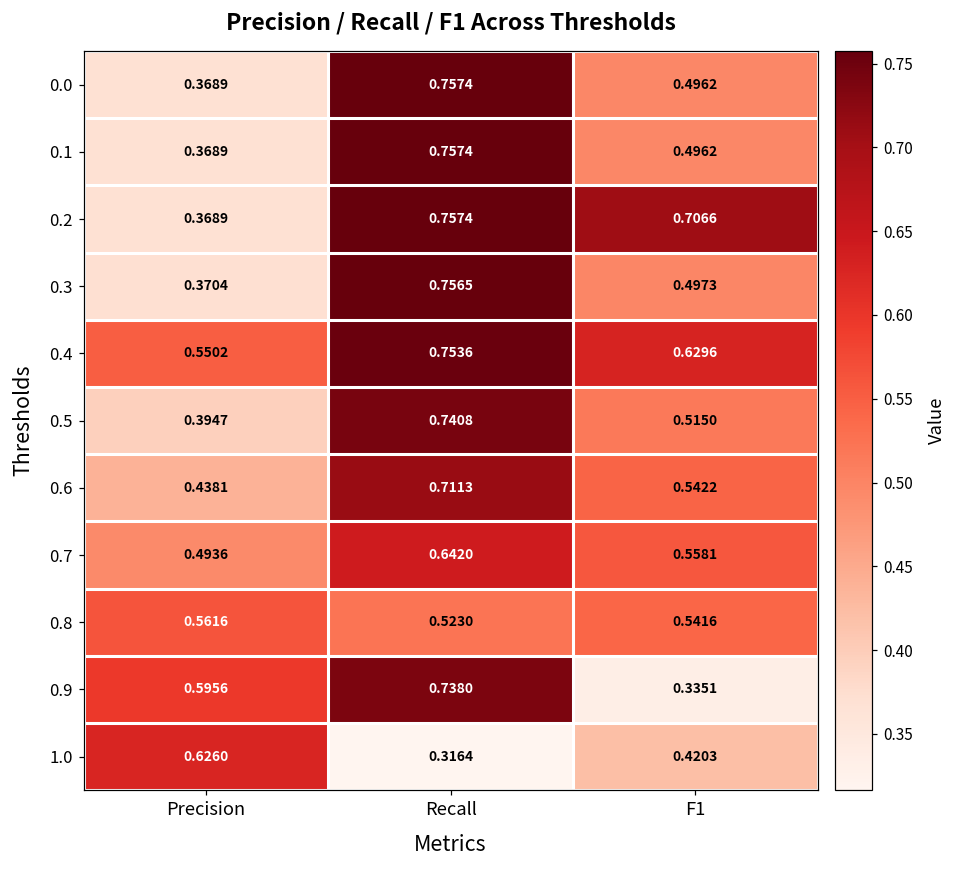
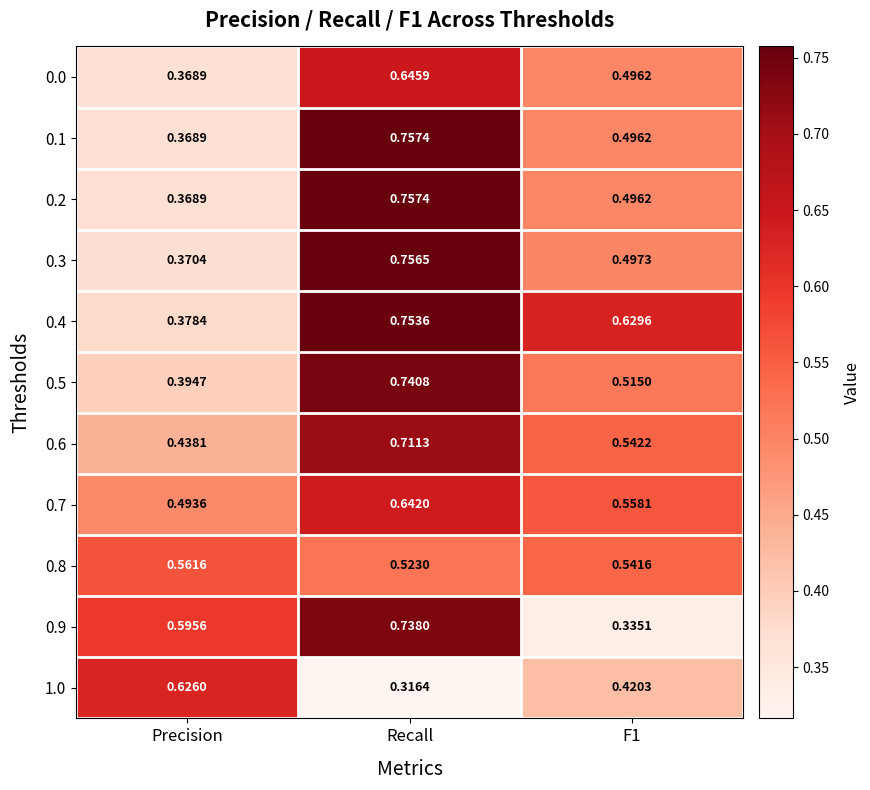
0.0, Recall: 0.7574 -> 0.6459
0.2, F1: 0.7066 -> 0.4962
0.4, Precision: 0.5502 -> 0.3784
